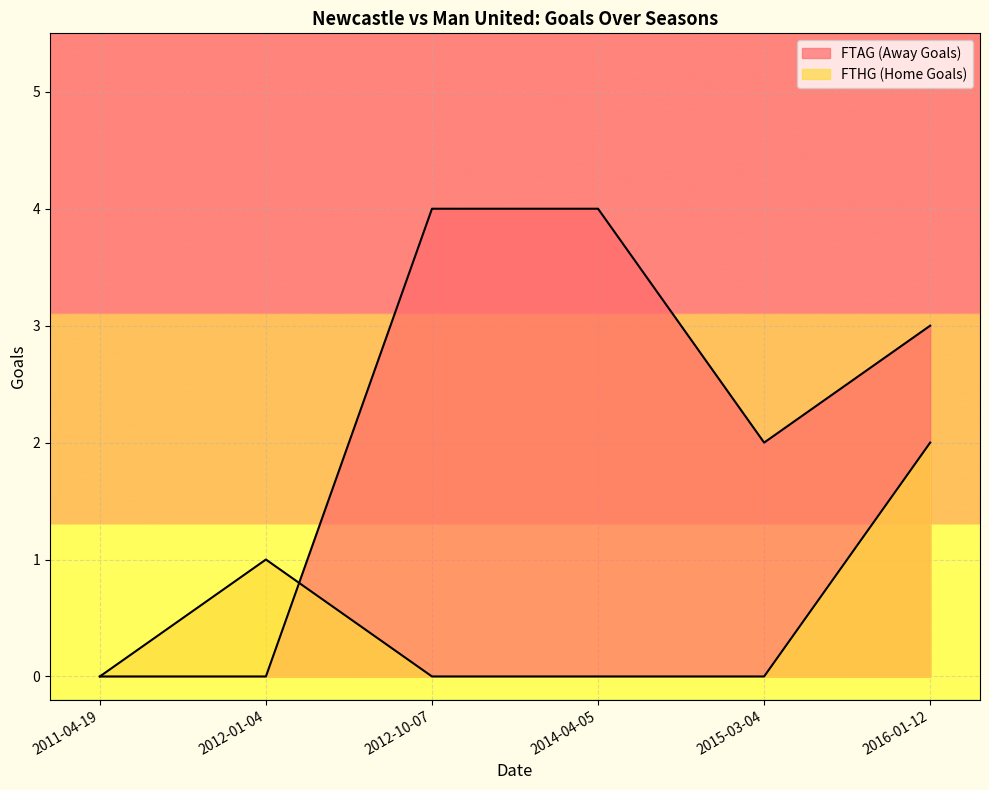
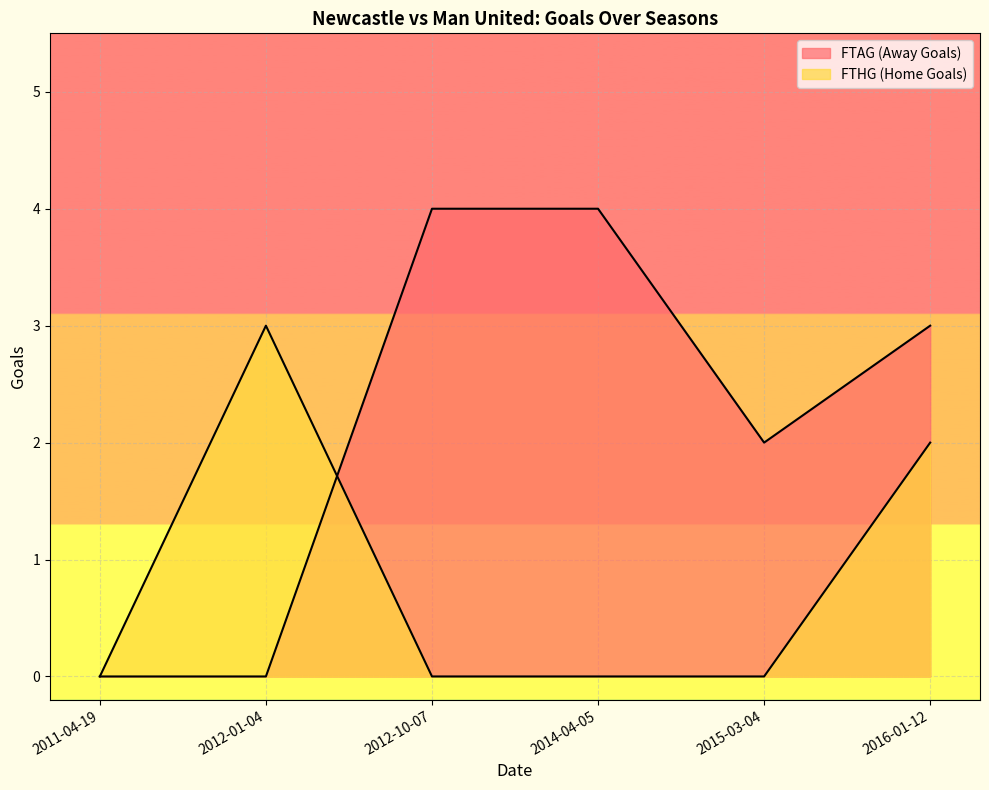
FTHG (Home Goals), 2012-01-04: 1 -> 3
